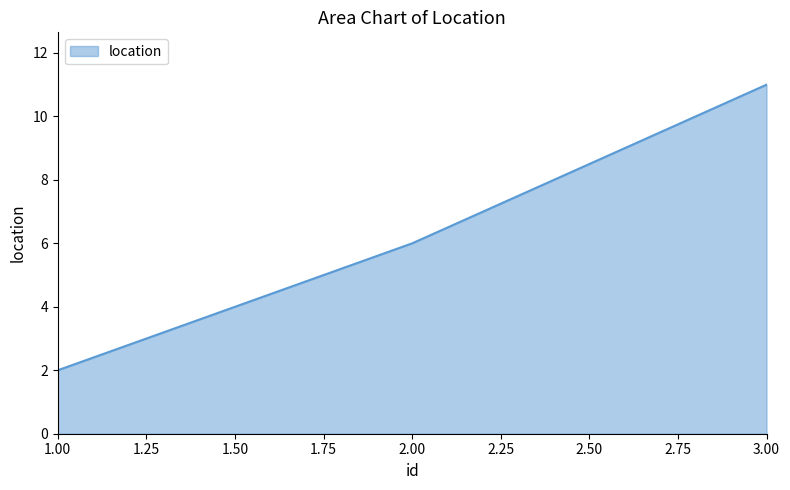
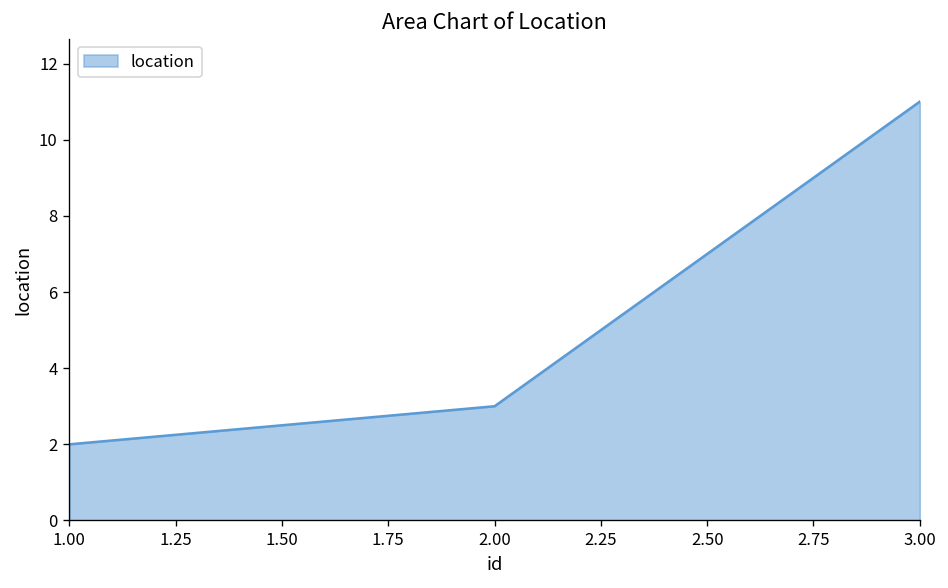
2.00: 6 -> 3
